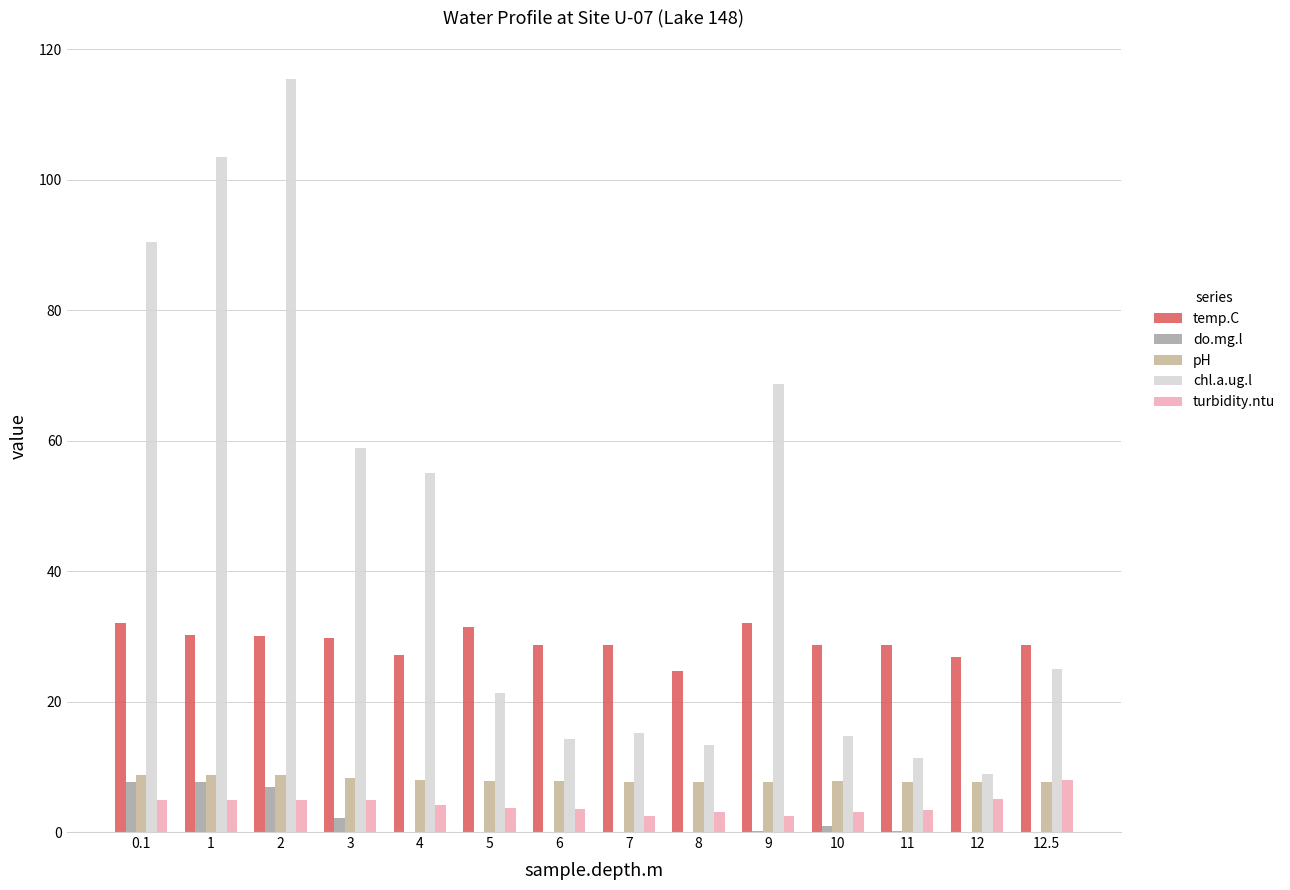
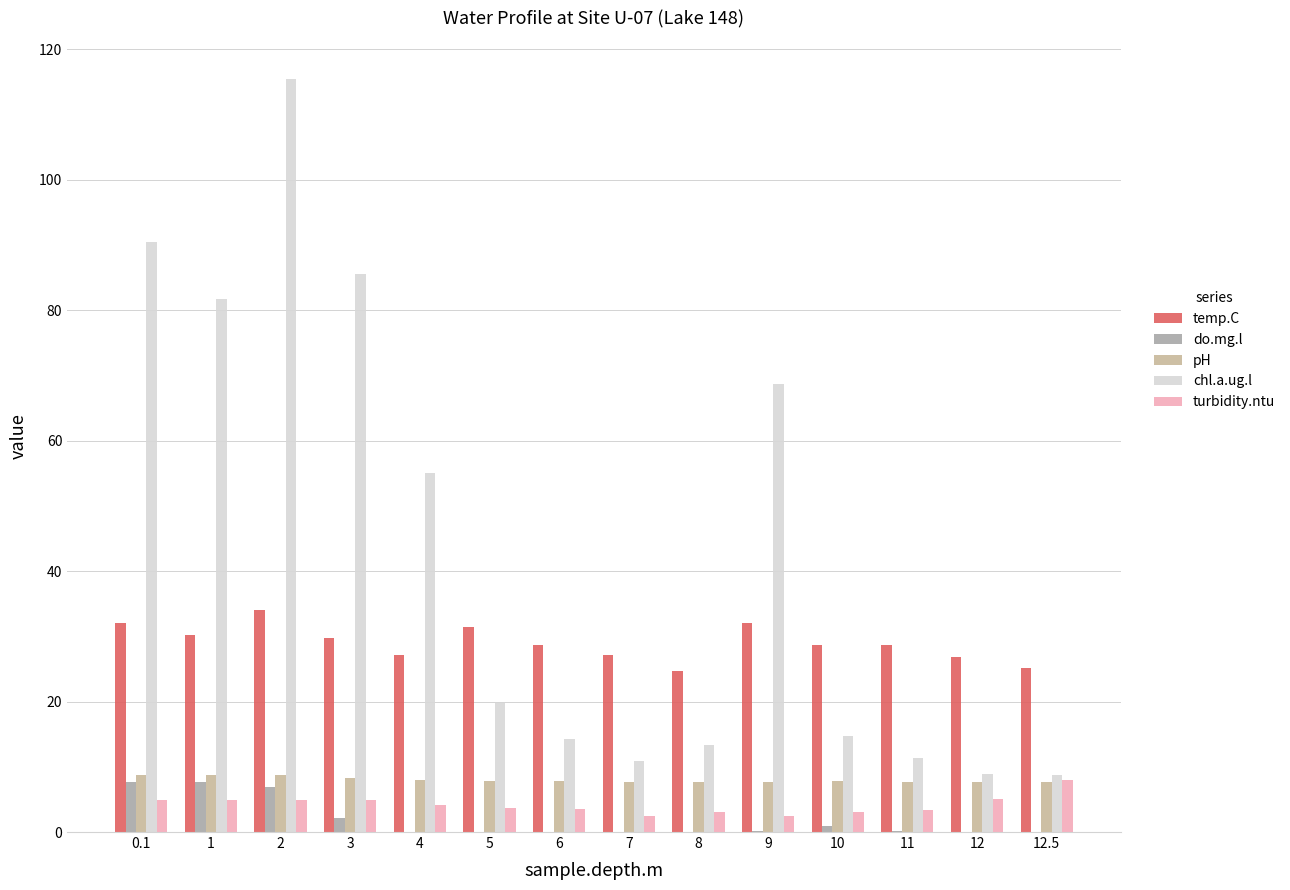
chl.a.ug.l, 1: 103 -> 82
temp.C, 2: 30 -> 34
chl.a.ug.l, 3: 59 -> 86
chl.a.ug.l, 5: 21 -> 20
temp.C, 7: 29 -> 27
chl.a.ug.l, 7: 15 -> 11
temp.C, 12.5: 29 -> 25
chl.a.ug.l, 12.5: 25 -> 9
